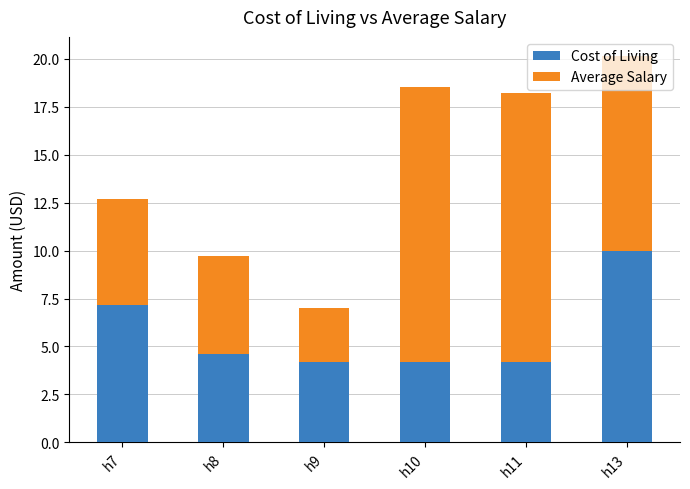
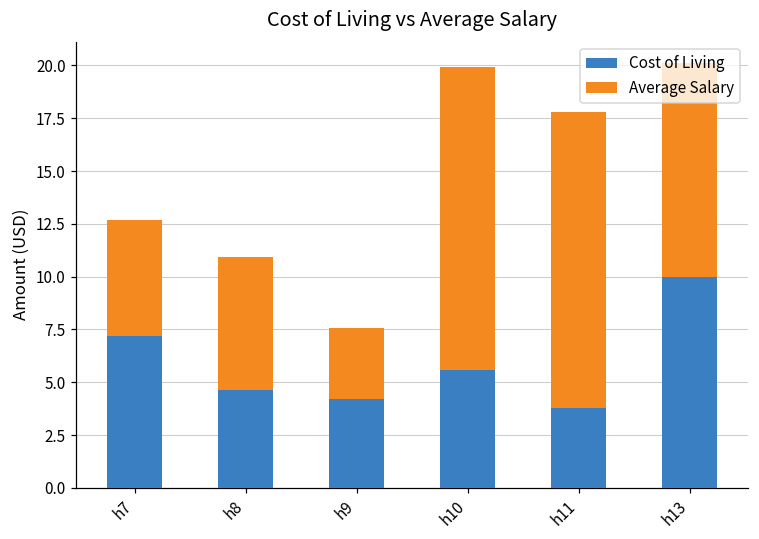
Average Salary, h8: 5.1 -> 6.3
Average Salary, h9: 2.8 -> 3.4
Cost of Living, h10: 4.2 -> 5.6
Cost of Living, h11: 4.2 -> 3.8
